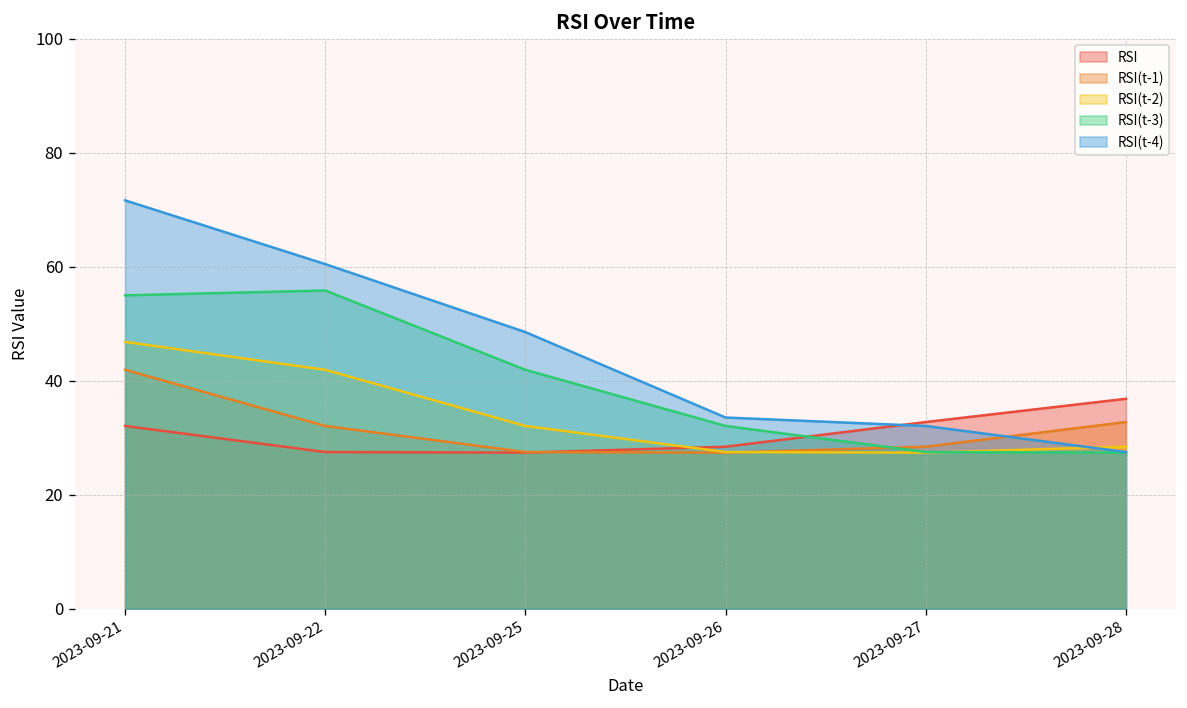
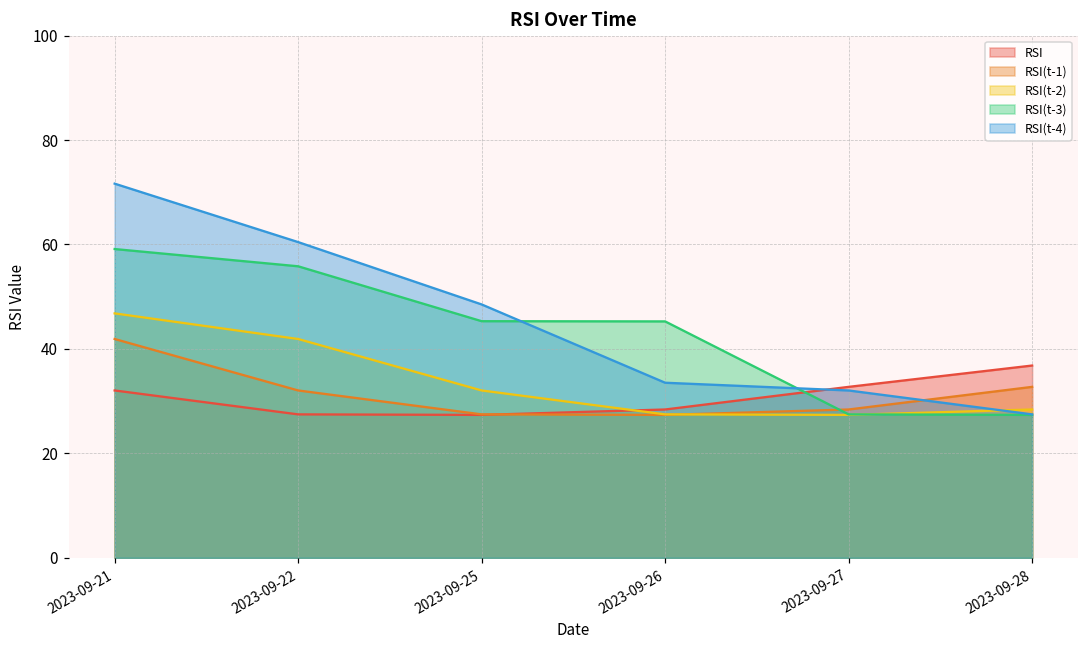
RSI(t-3), 2023-09-21: 55 -> 59
RSI(t-3), 2023-09-25: 42 -> 45
RSI(t-3), 2023-09-26: 32 -> 45
